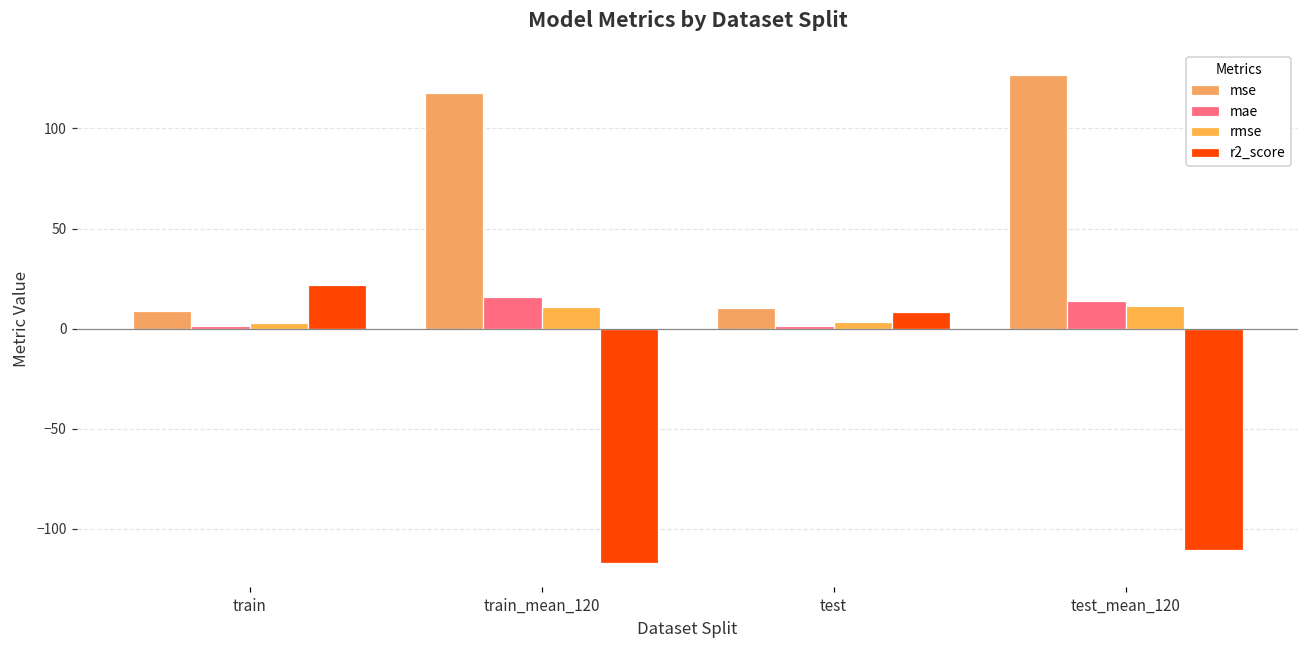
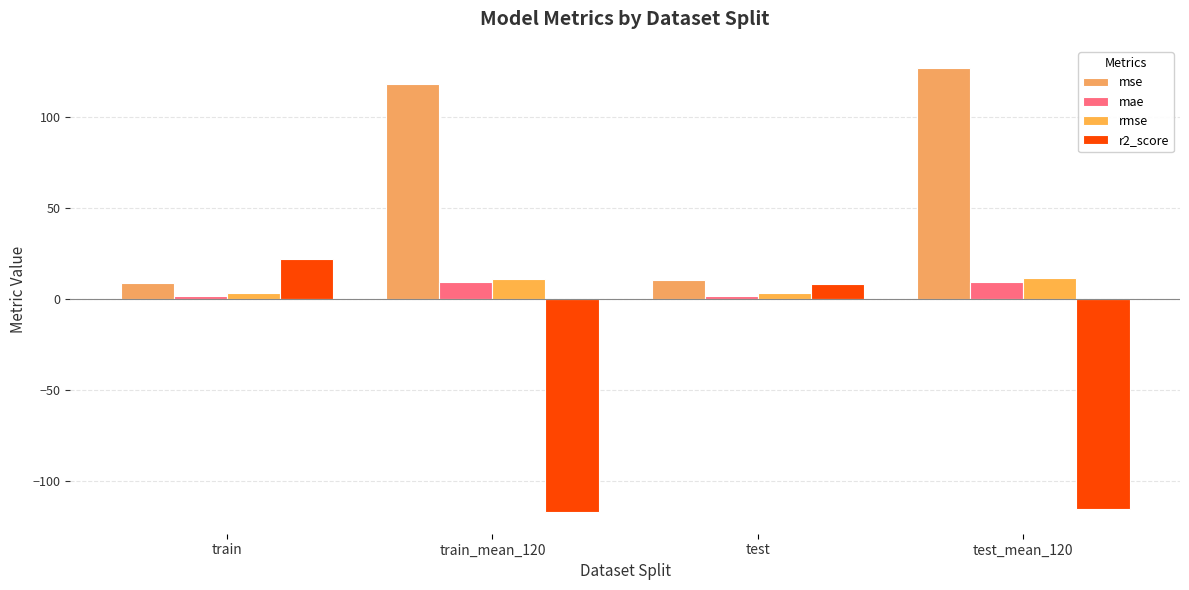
mae, train_mean_120: 16 -> 9
mae, test_mean_120: 14 -> 9
r2_score, test_mean_120: -110 -> -116
